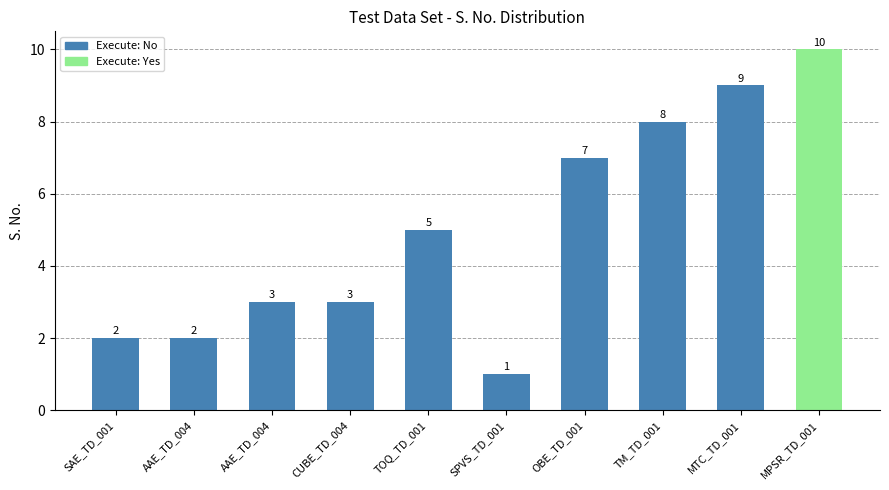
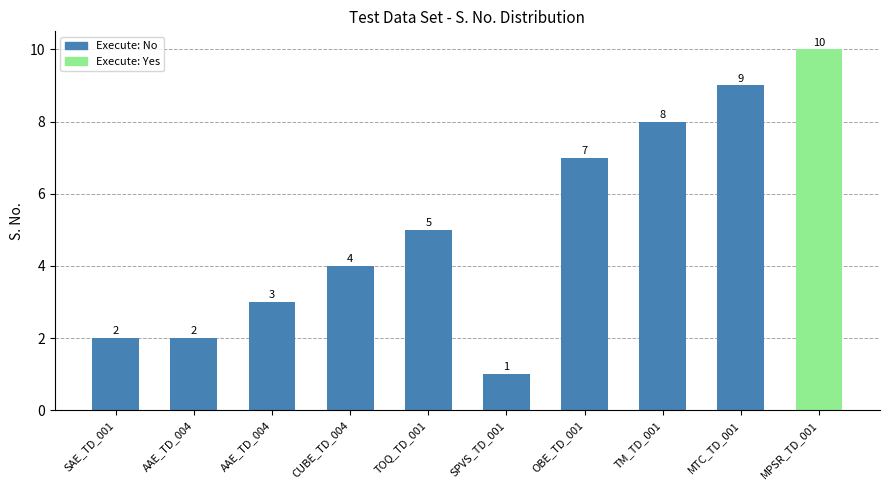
CUBE_TD_004: 3 -> 4
